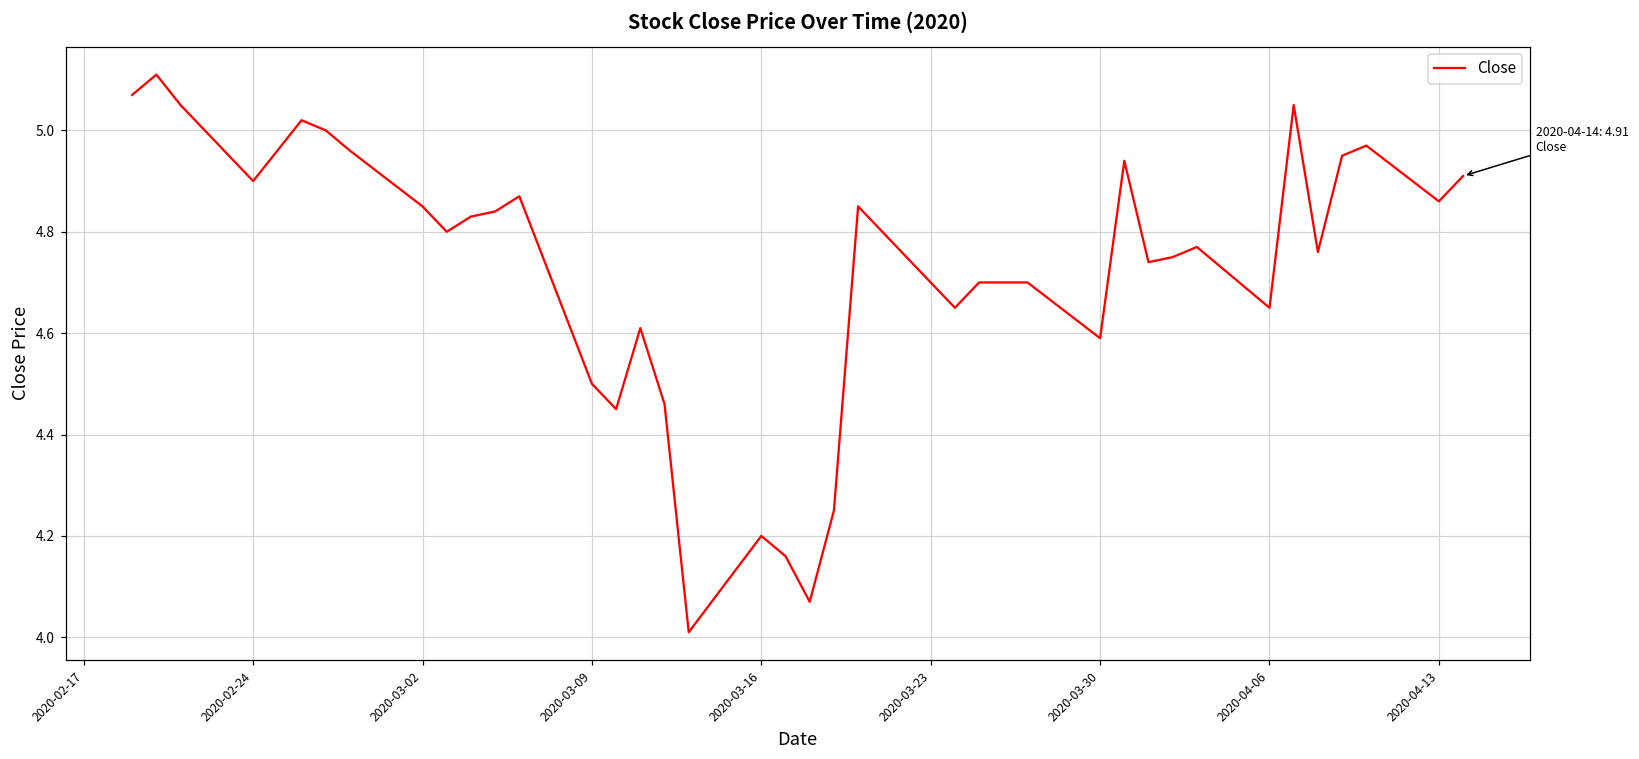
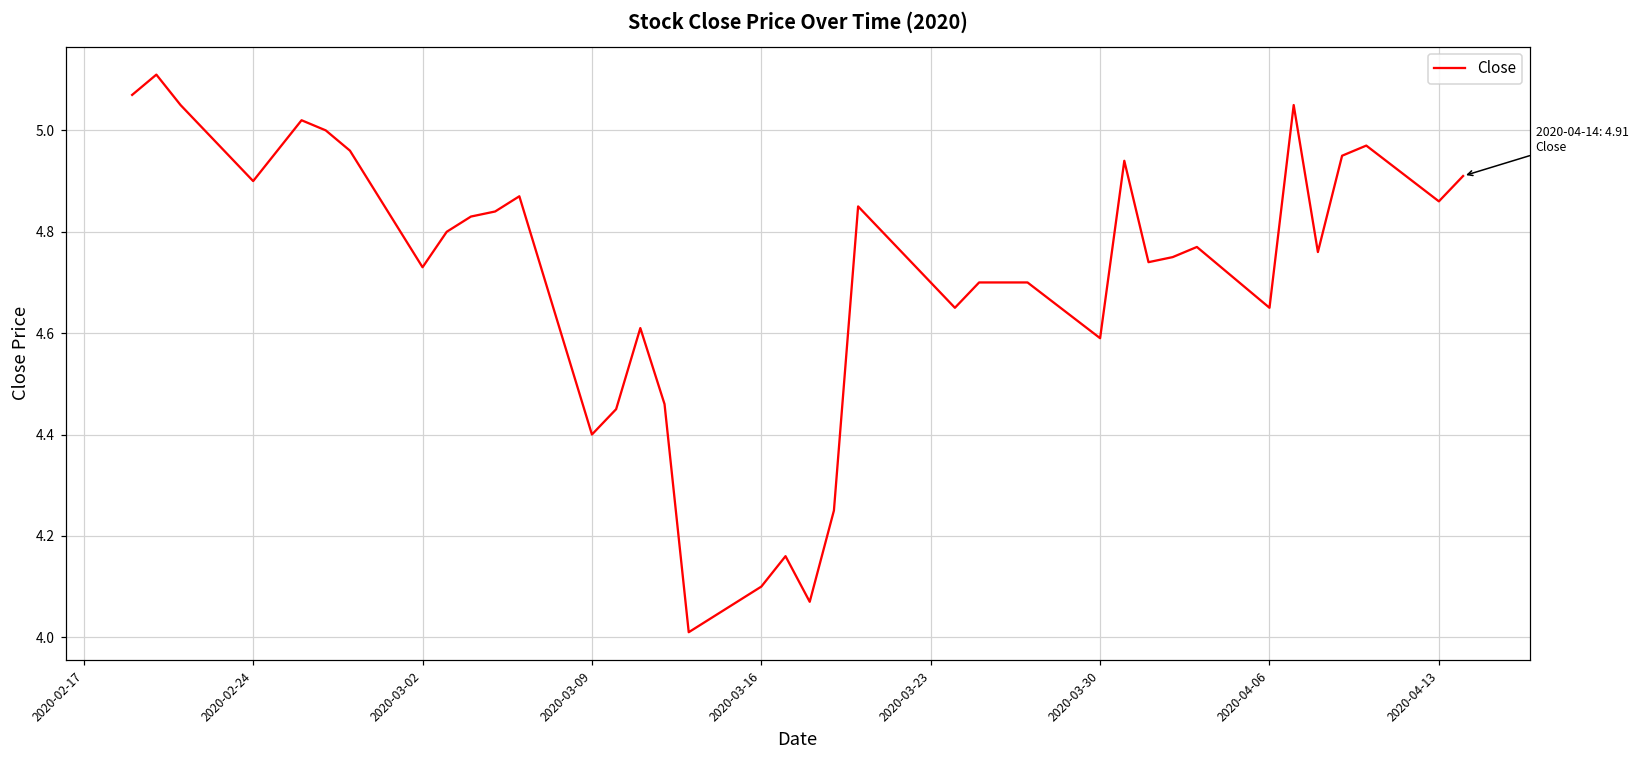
2020-03-02: 4.85 -> 4.73
2020-03-09: 4.5 -> 4.4
2020-03-16: 4.2 -> 4.1
